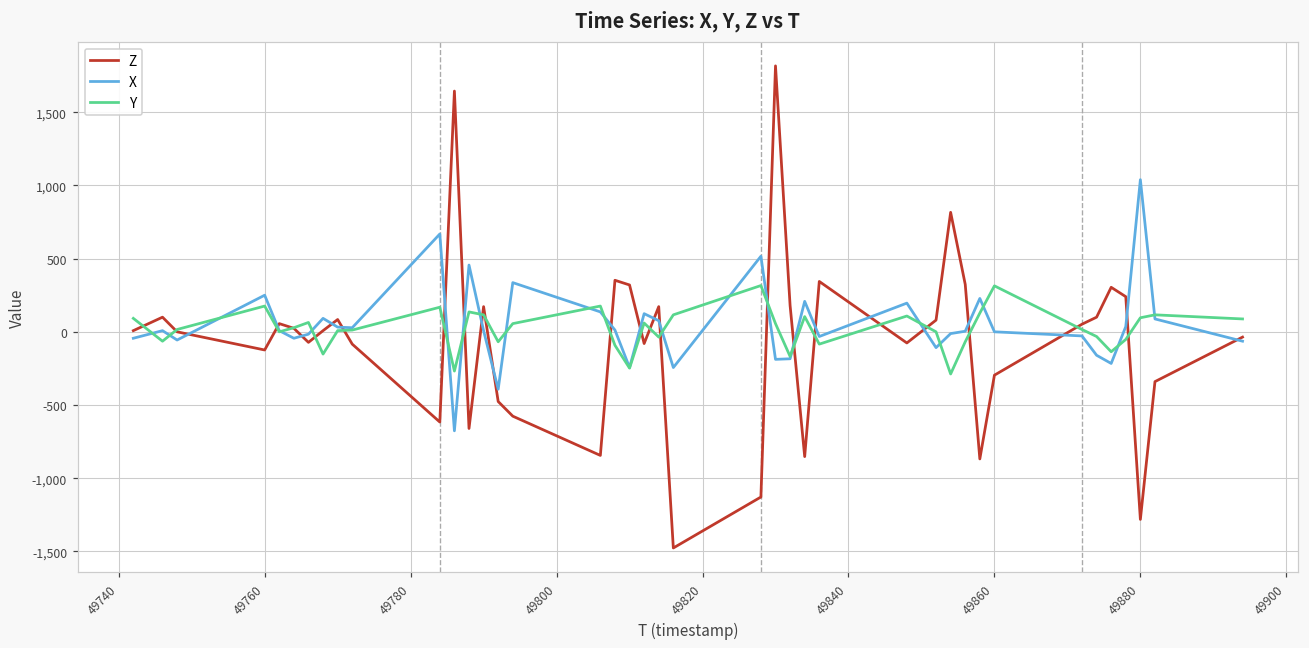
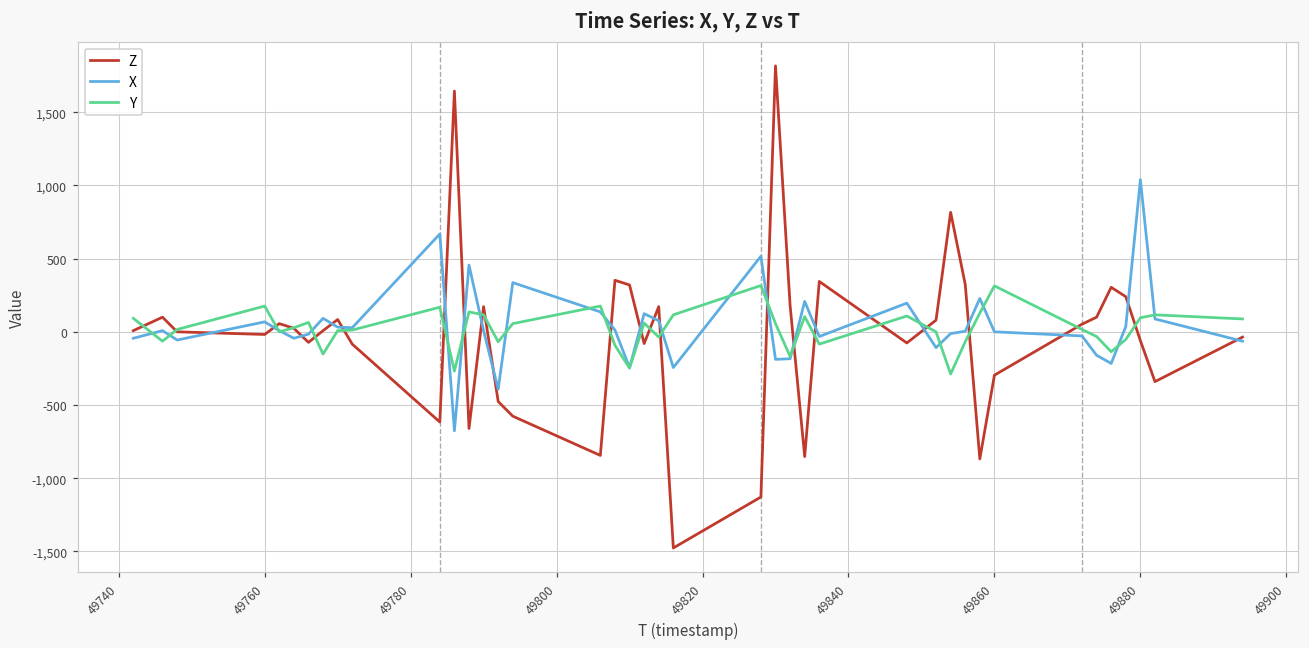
Z, 49760: -120 -> -20
X, 49760: 250 -> 70
Z, 49880: -1,280 -> -60
